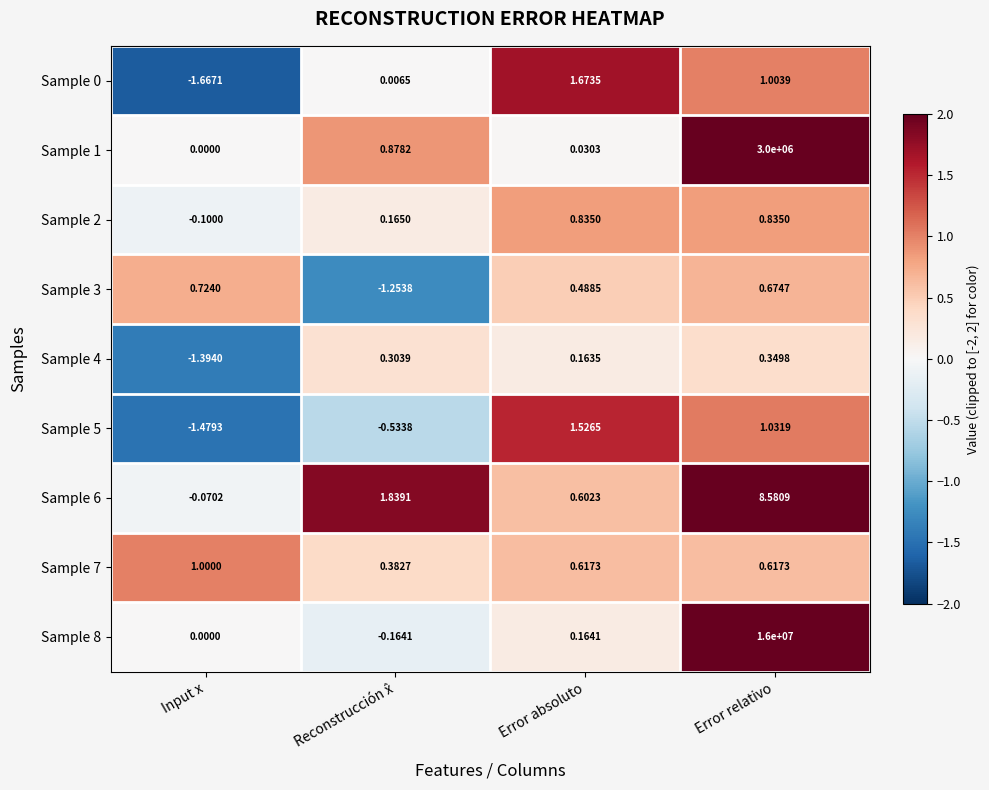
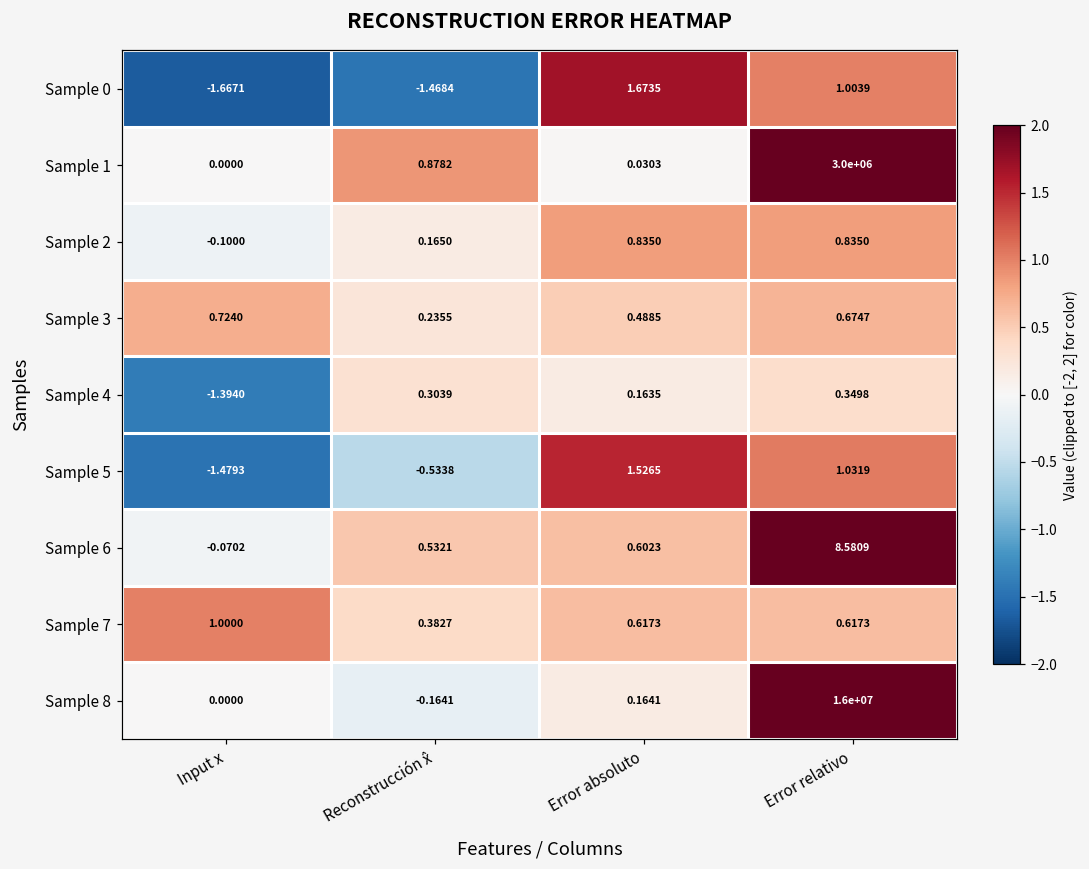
Sample 0, Reconstrucción x̂: 0.0065 -> -1.4684
Sample 3, Reconstrucción x̂: -1.2538 -> 0.2355
Sample 6, Reconstrucción x̂: 1.8391 -> 0.5321
